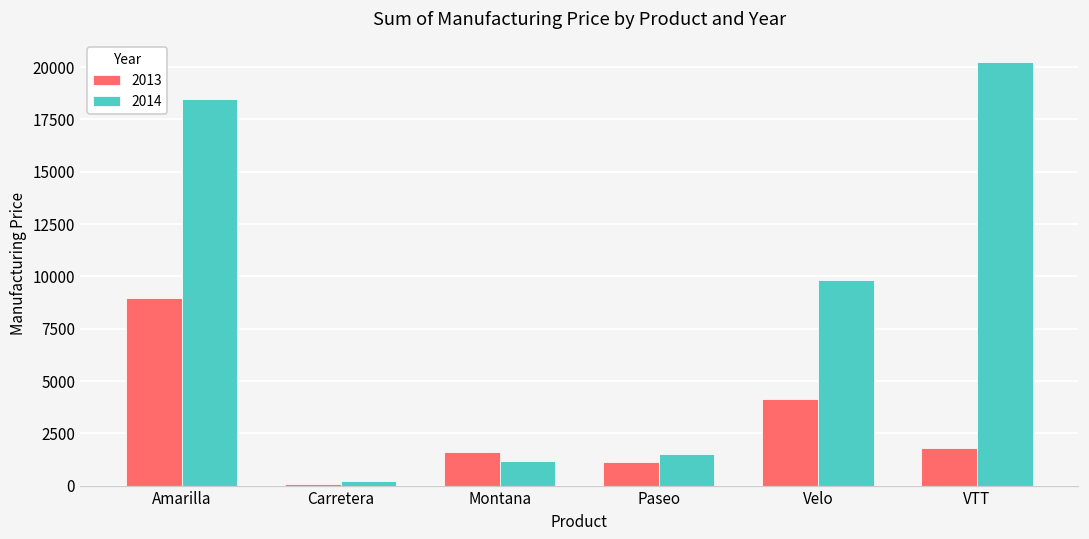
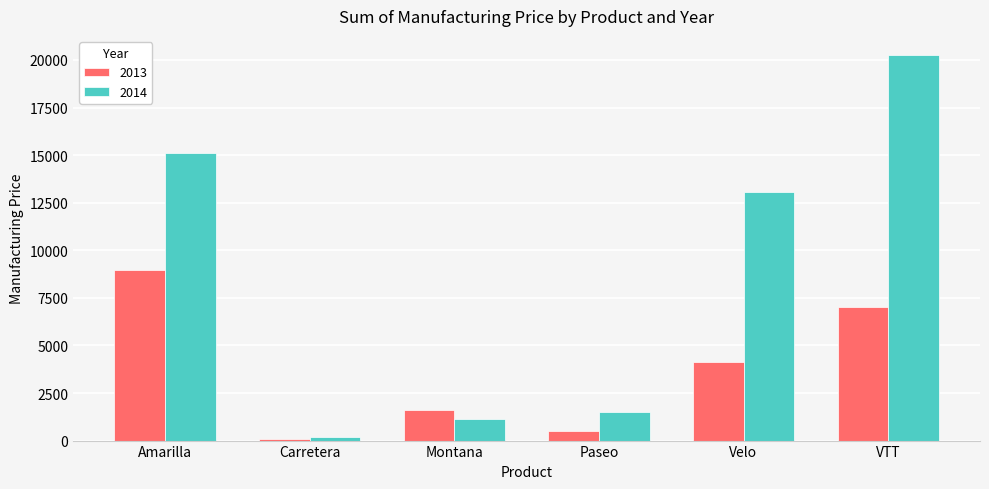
2014, Amarilla: 18500 -> 15100
2013, Paseo: 1100 -> 500
2014, Velo: 9800 -> 13000
2013, VTT: 1800 -> 7000
